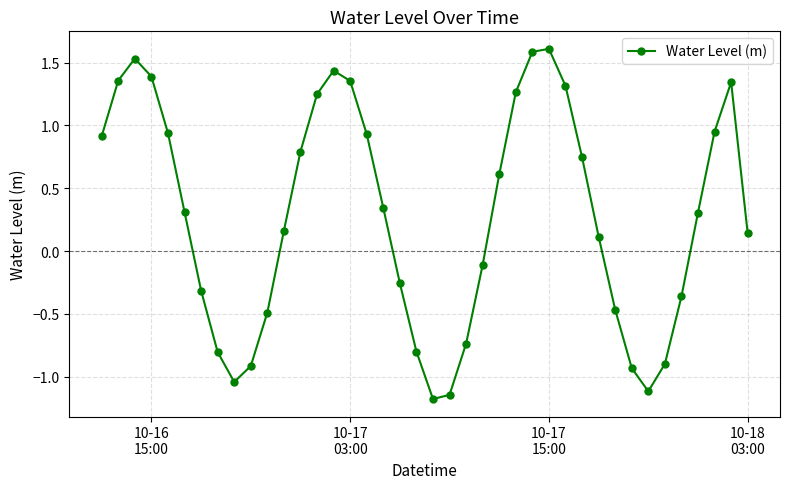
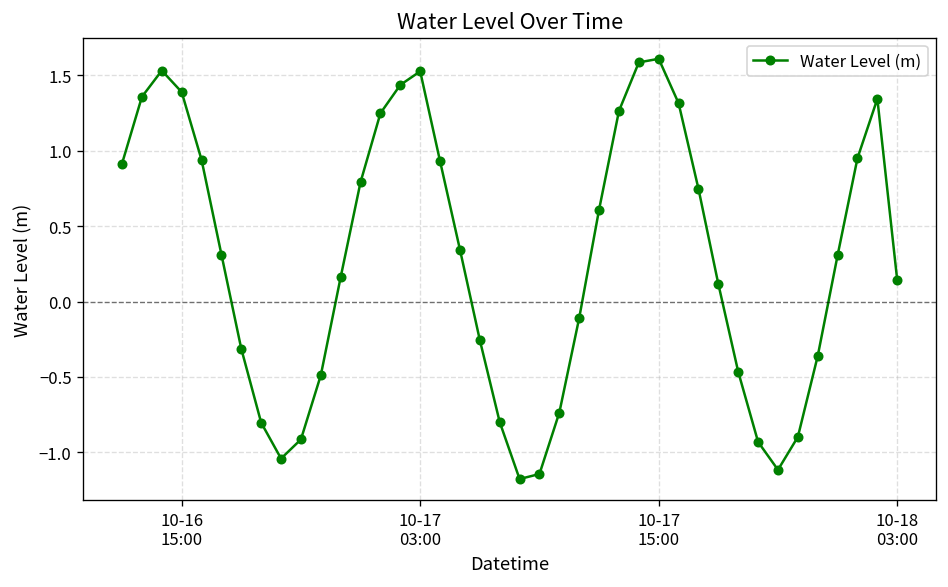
10-17 03:00: 1.35 -> 1.53
